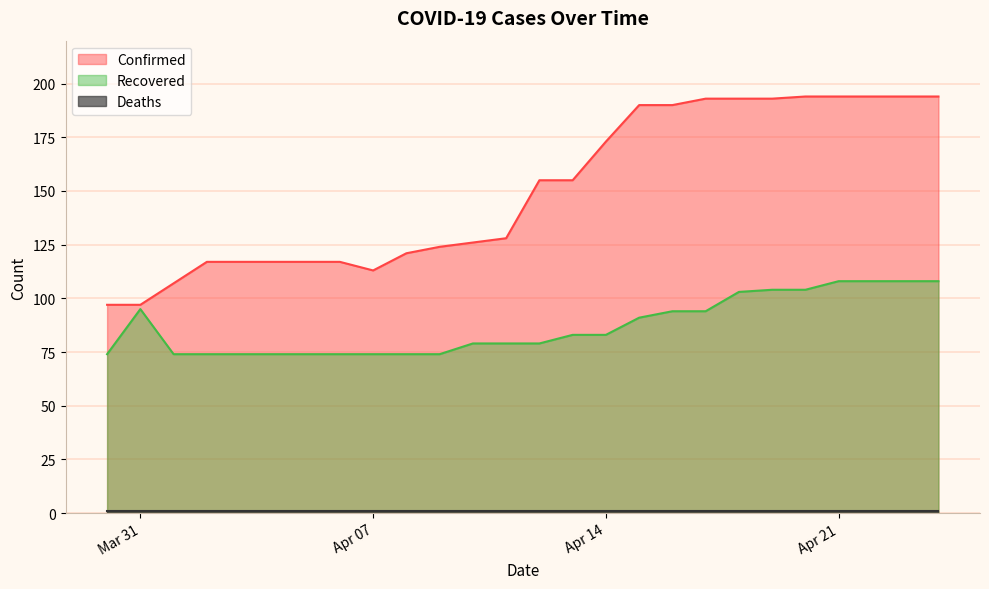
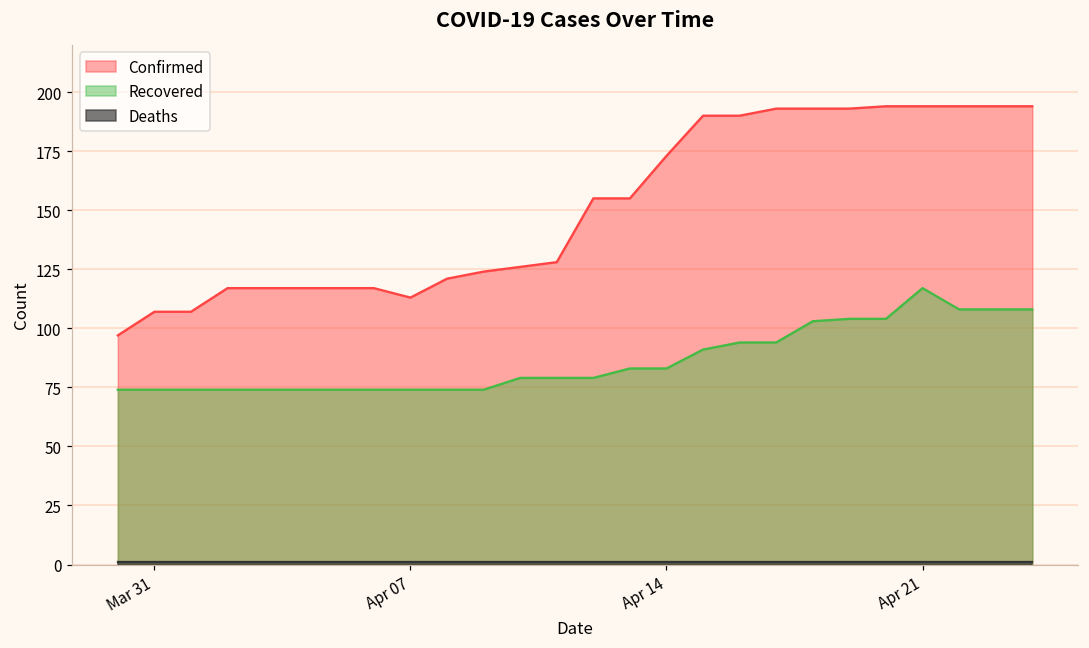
Confirmed, Mar 31: 97 -> 107
Recovered, Mar 31: 95 -> 74
Recovered, Apr 21: 108 -> 117
